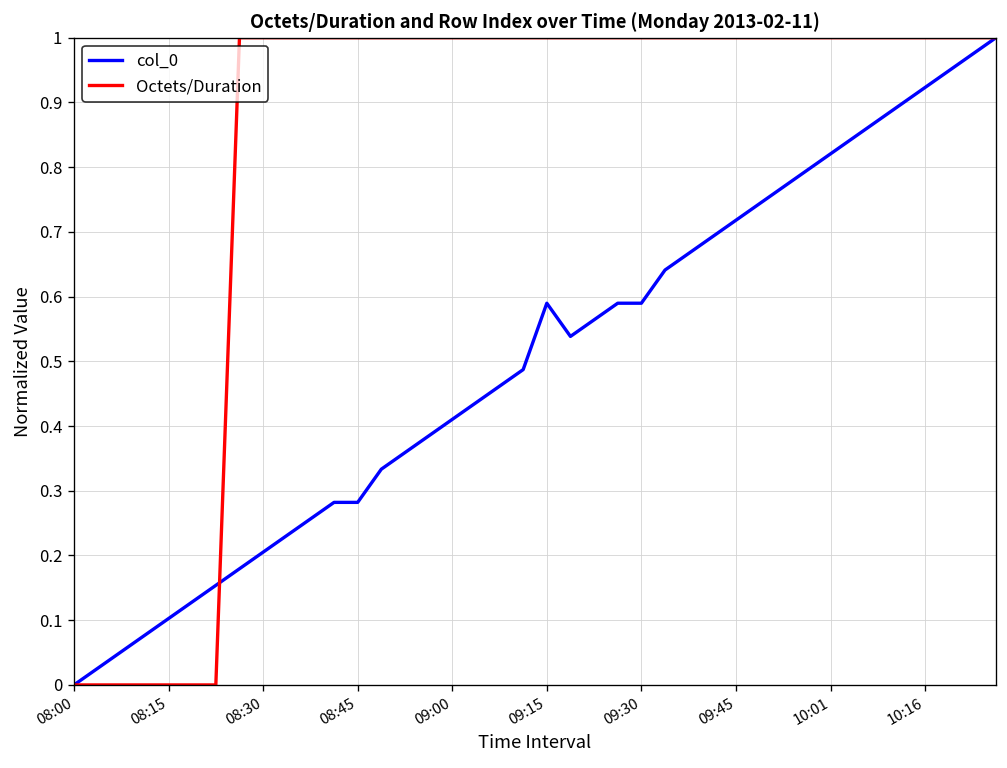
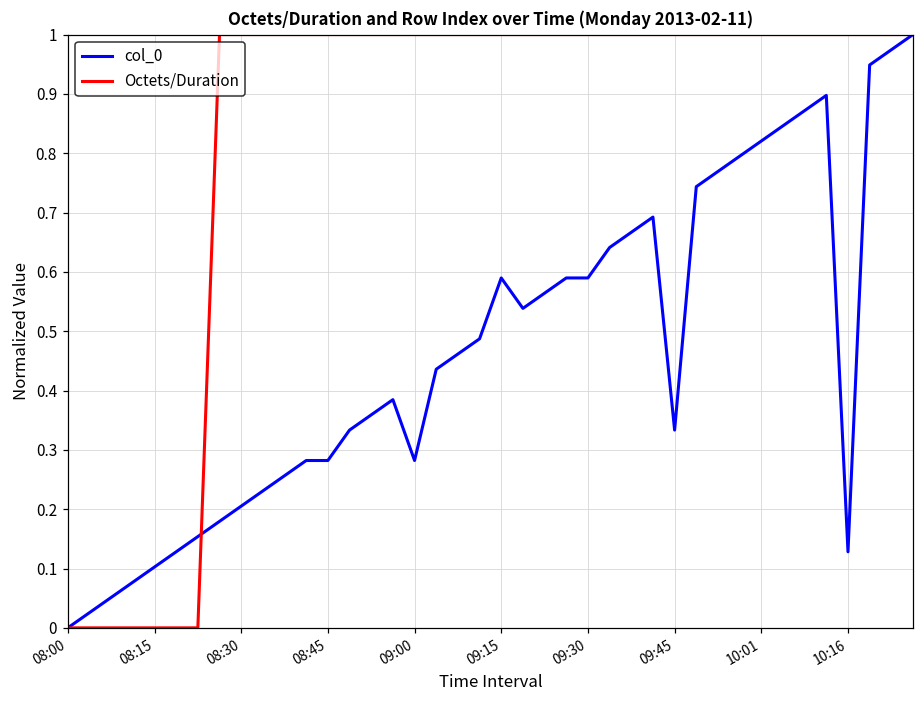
col_0, 09:00: 0.41 -> 0.28
col_0, 09:45: 0.72 -> 0.33
col_0, 10:16: 0.92 -> 0.13
